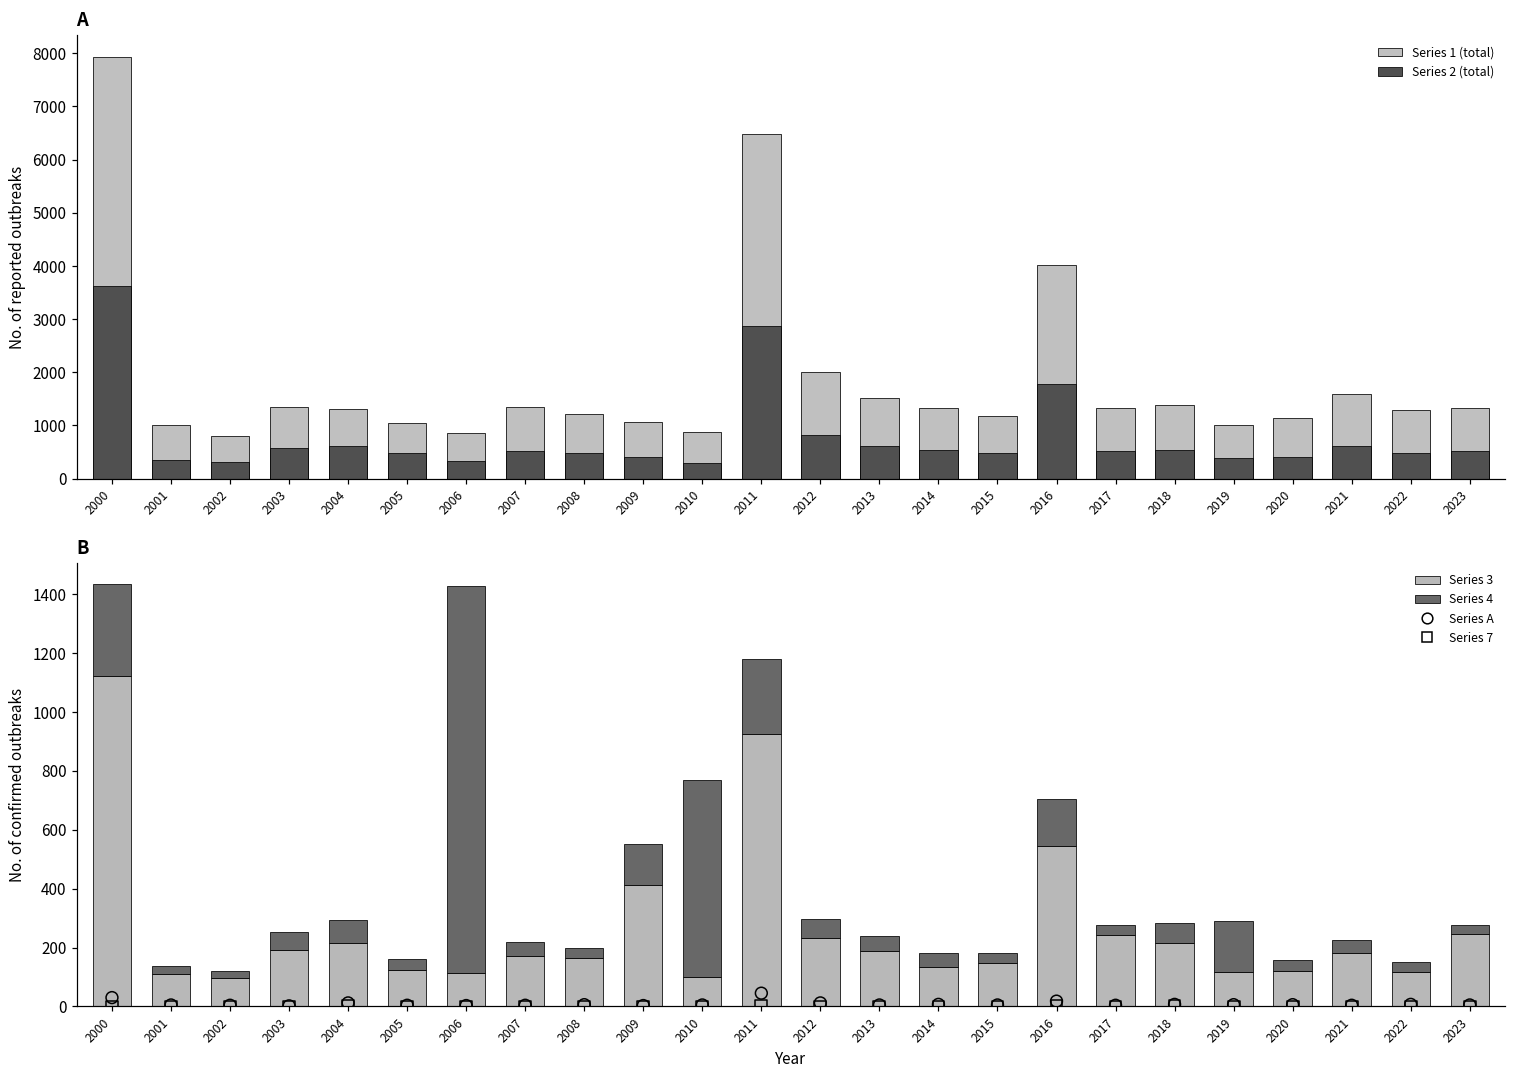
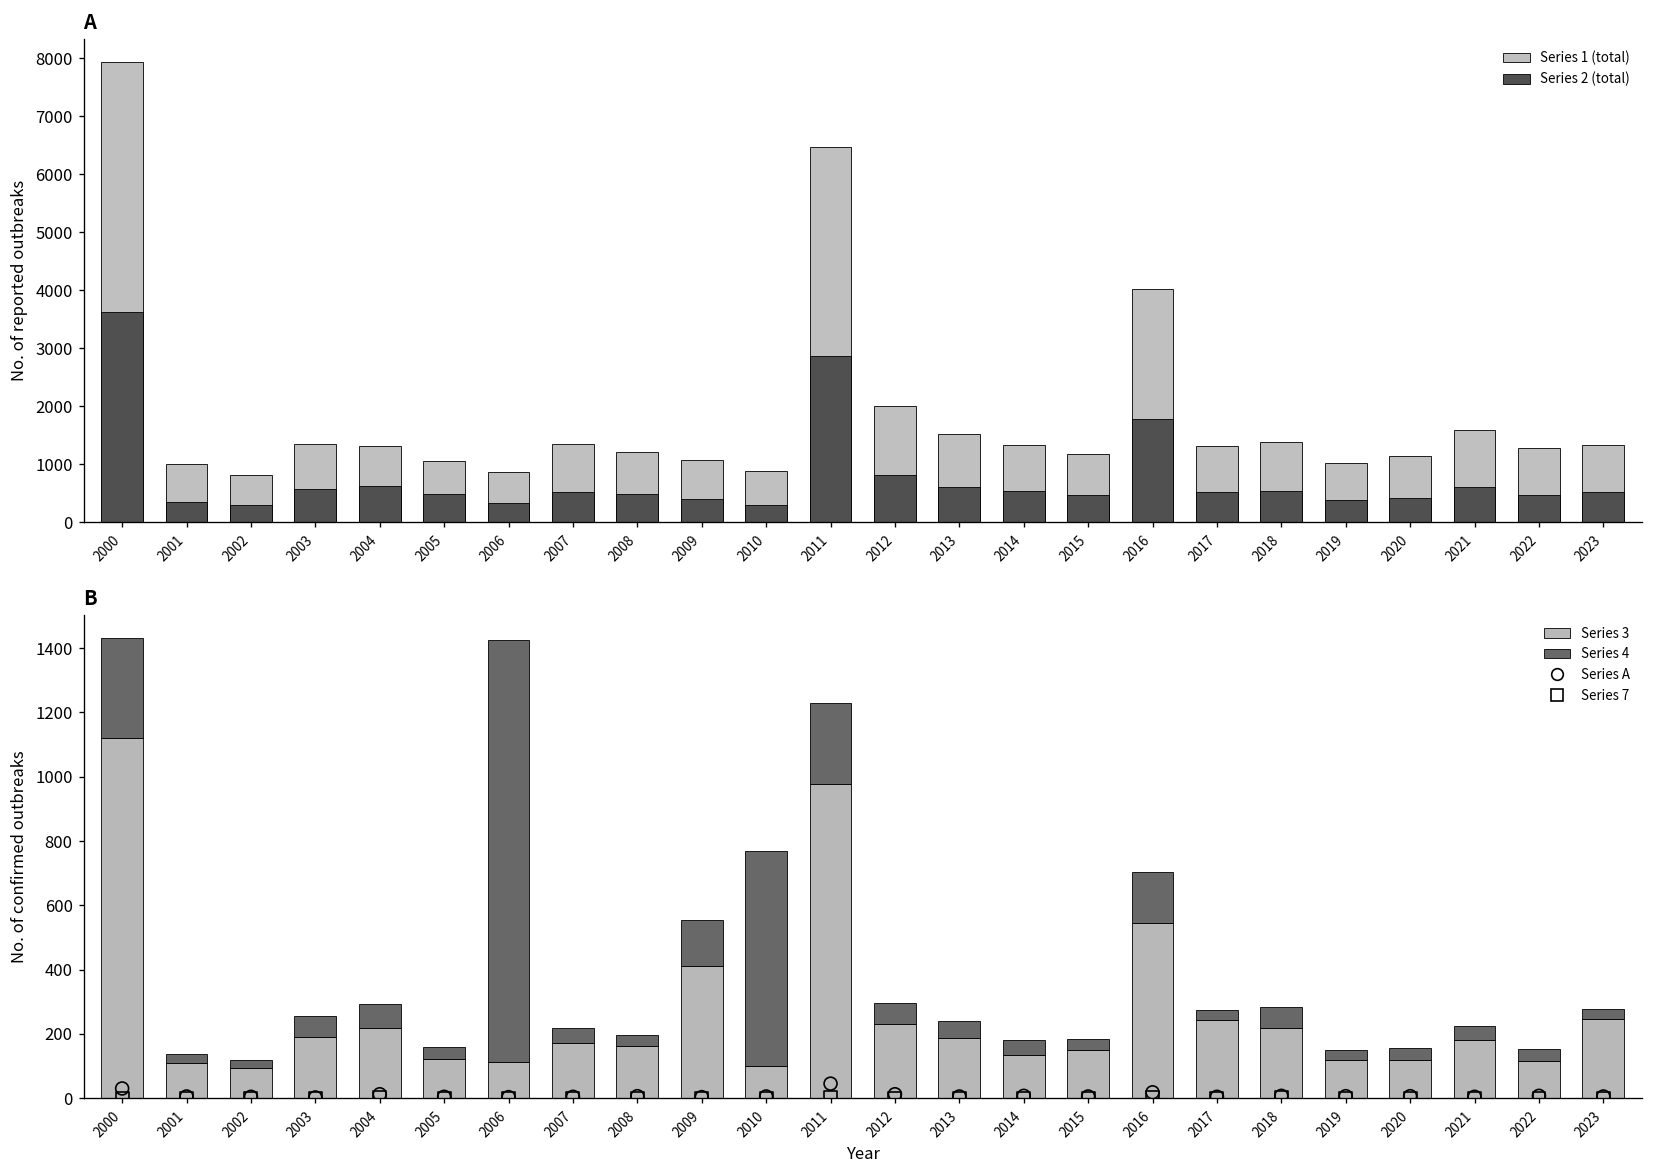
B, Series 3, 2011: 930 -> 980
B, Series 4, 2019: 170 -> 30
